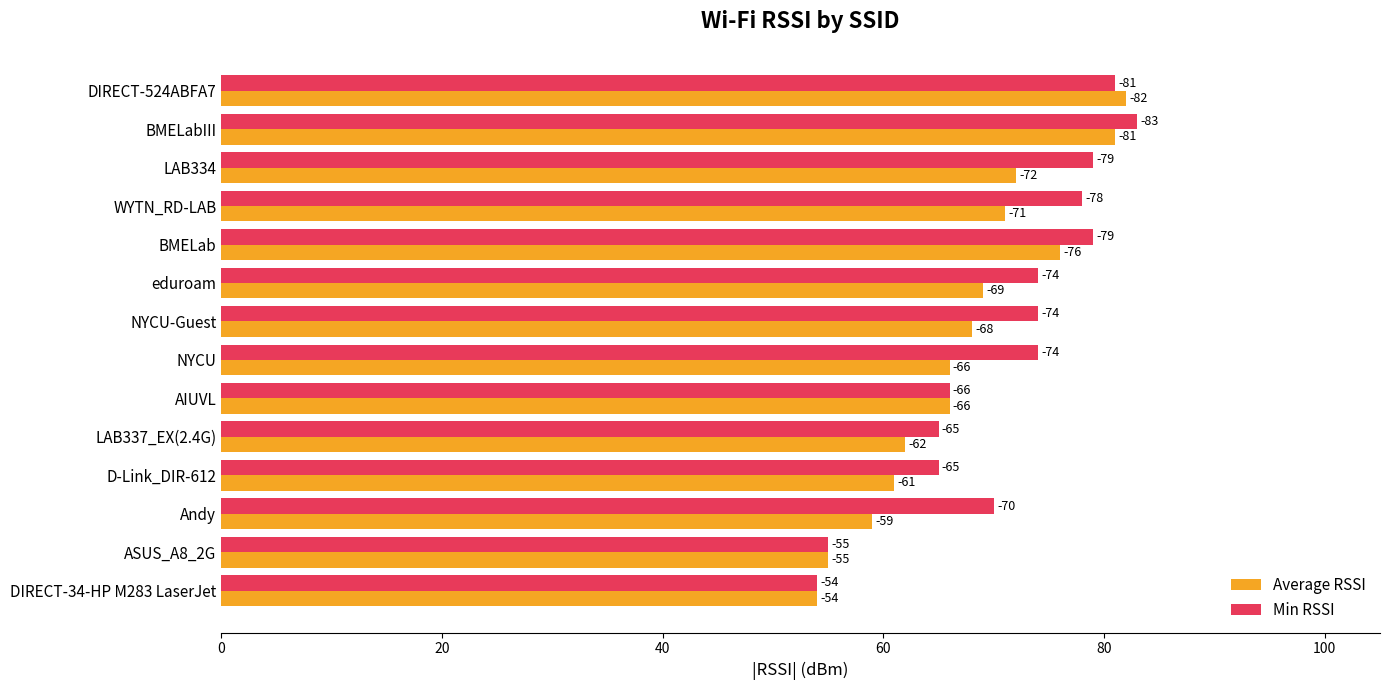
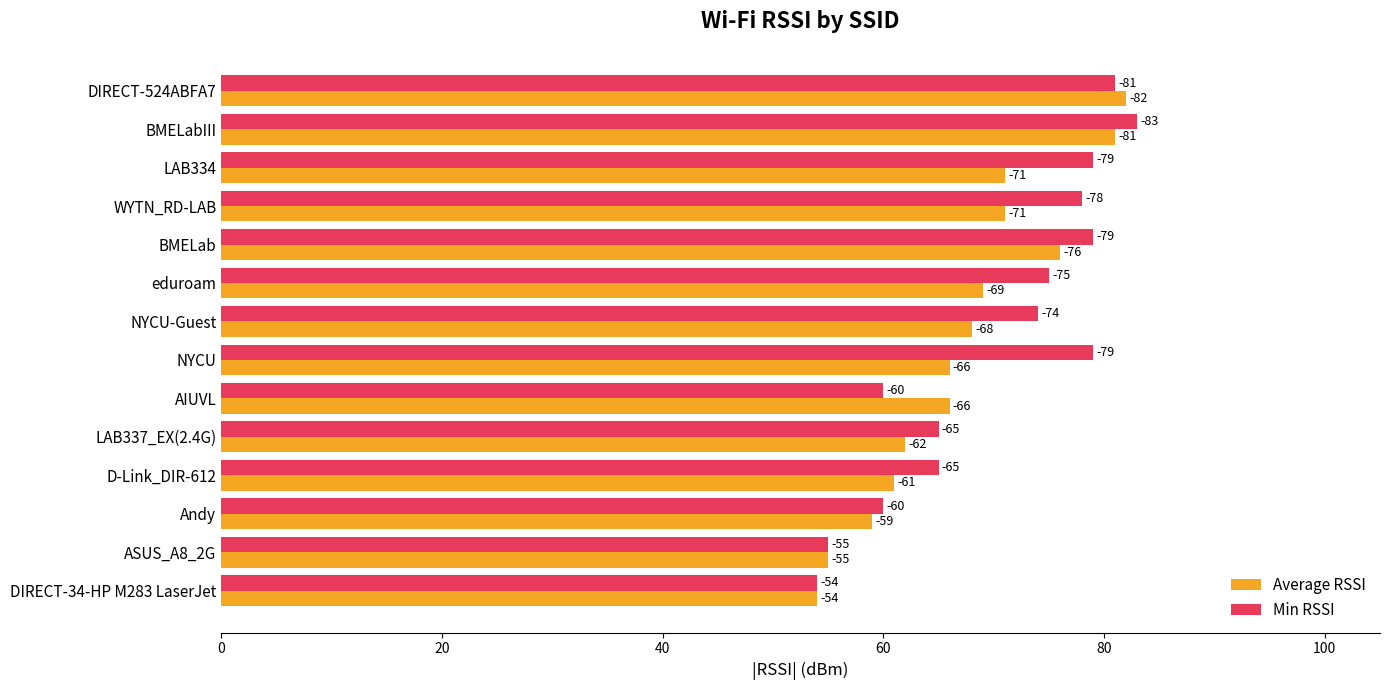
Average RSSI, LAB334: -72 -> -71
Min RSSI, eduroam: -74 -> -75
Min RSSI, NYCU: -74 -> -79
Min RSSI, AIUVL: -66 -> -60
Min RSSI, Andy: -70 -> -60
